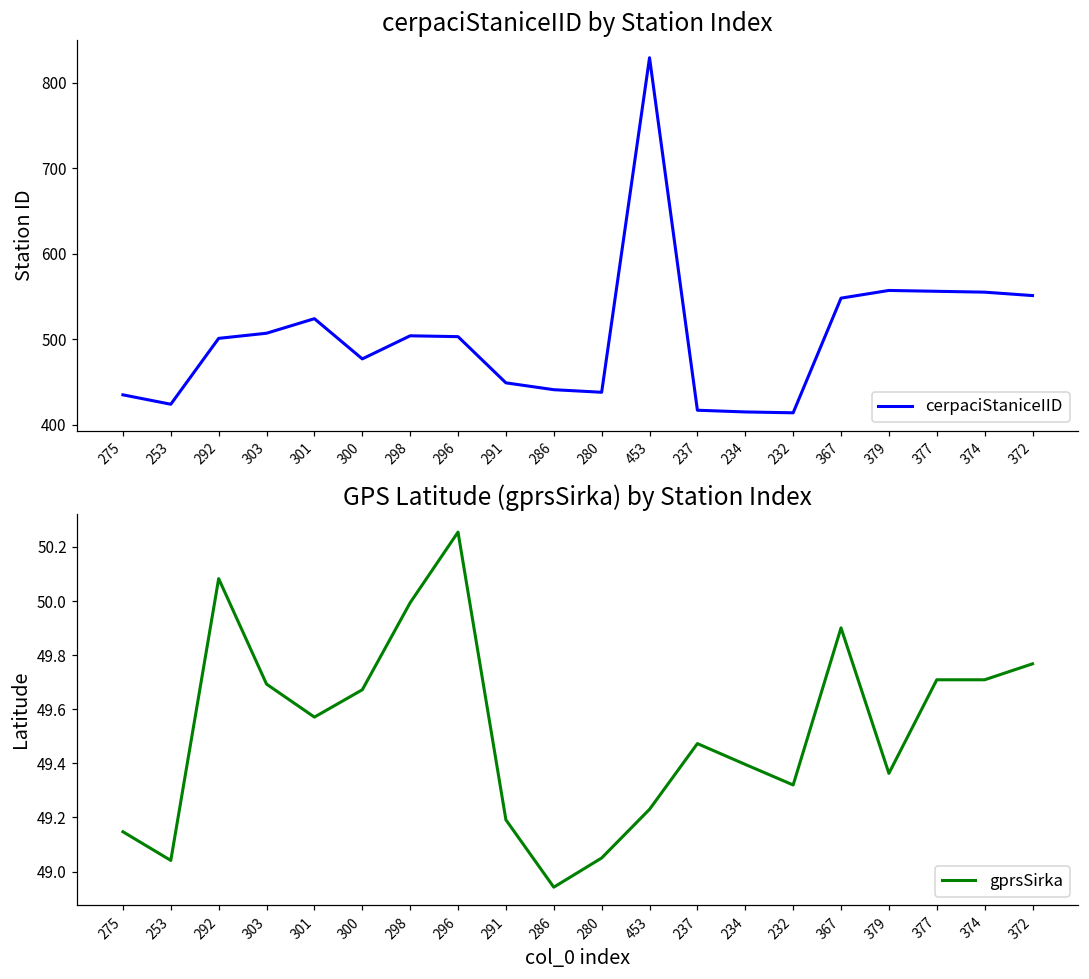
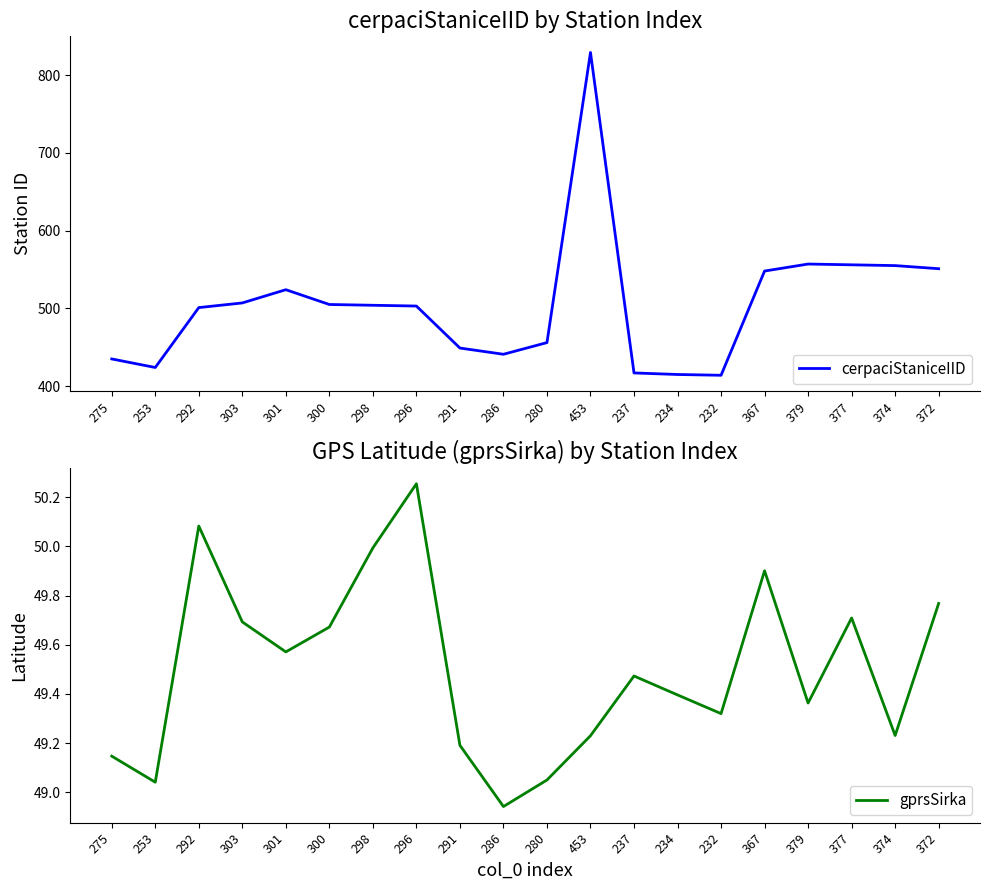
cerpaciStaniceIID by Station Index, 300: 480 -> 510
cerpaciStaniceIID by Station Index, 280: 440 -> 460
GPS Latitude (gprsSirka) by Station Index, 374: 49.71 -> 49.23
